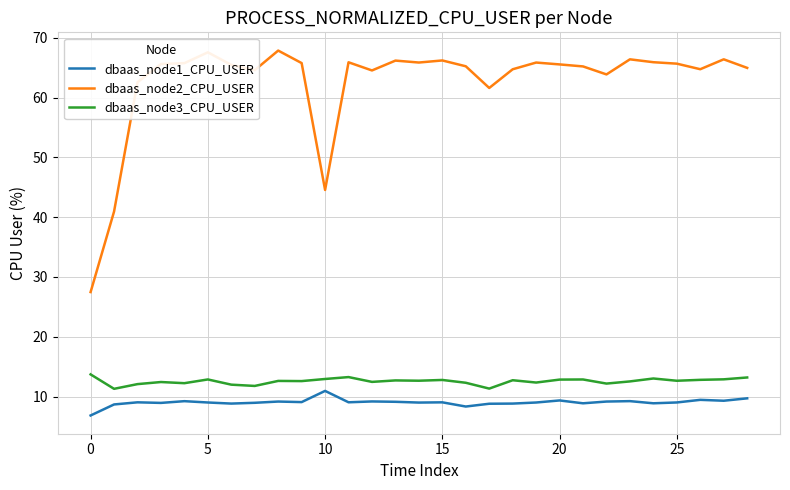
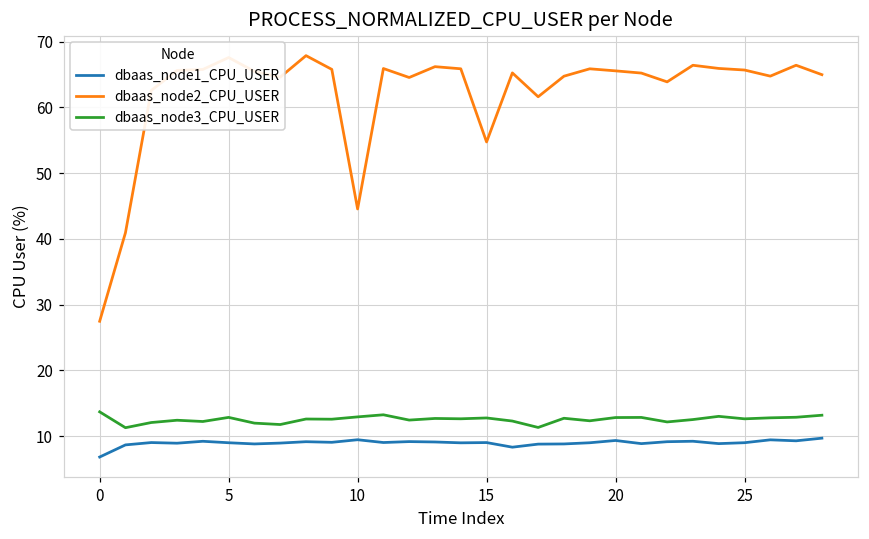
dbaas_node1_CPU_USER, 10: 11 -> 9
dbaas_node2_CPU_USER, 15: 66 -> 55
